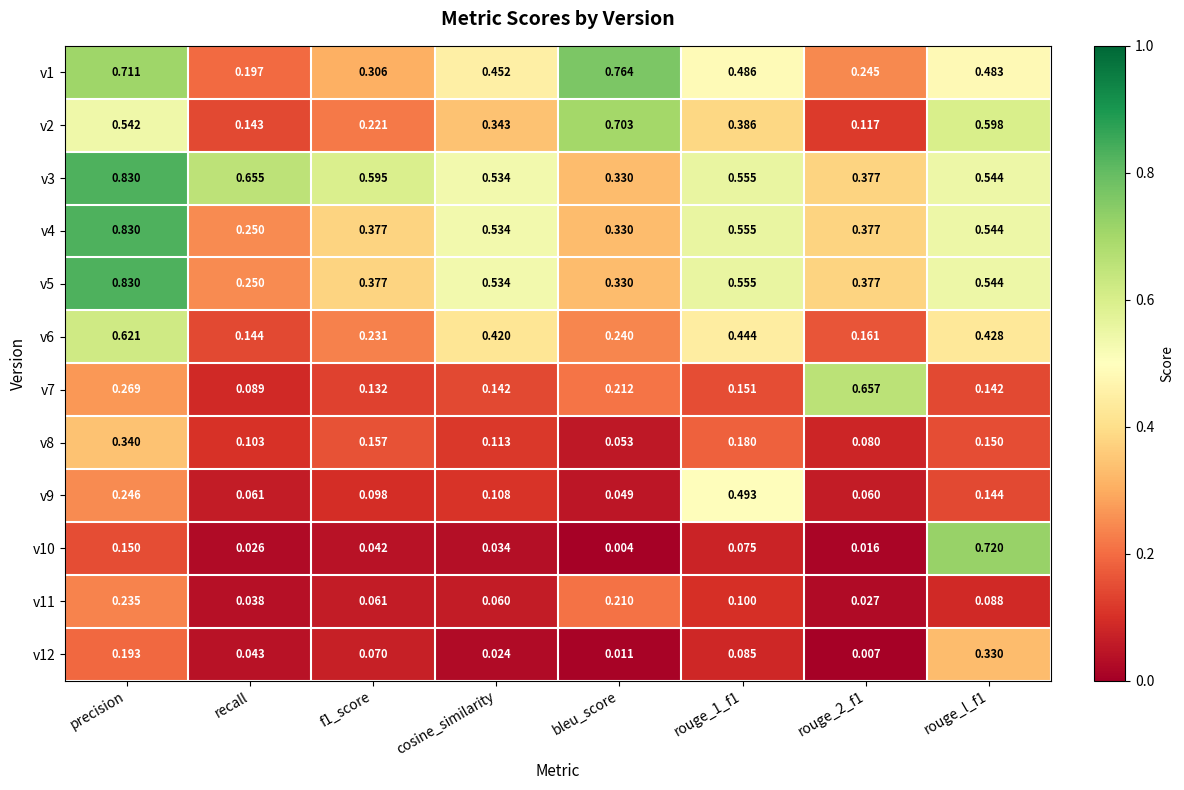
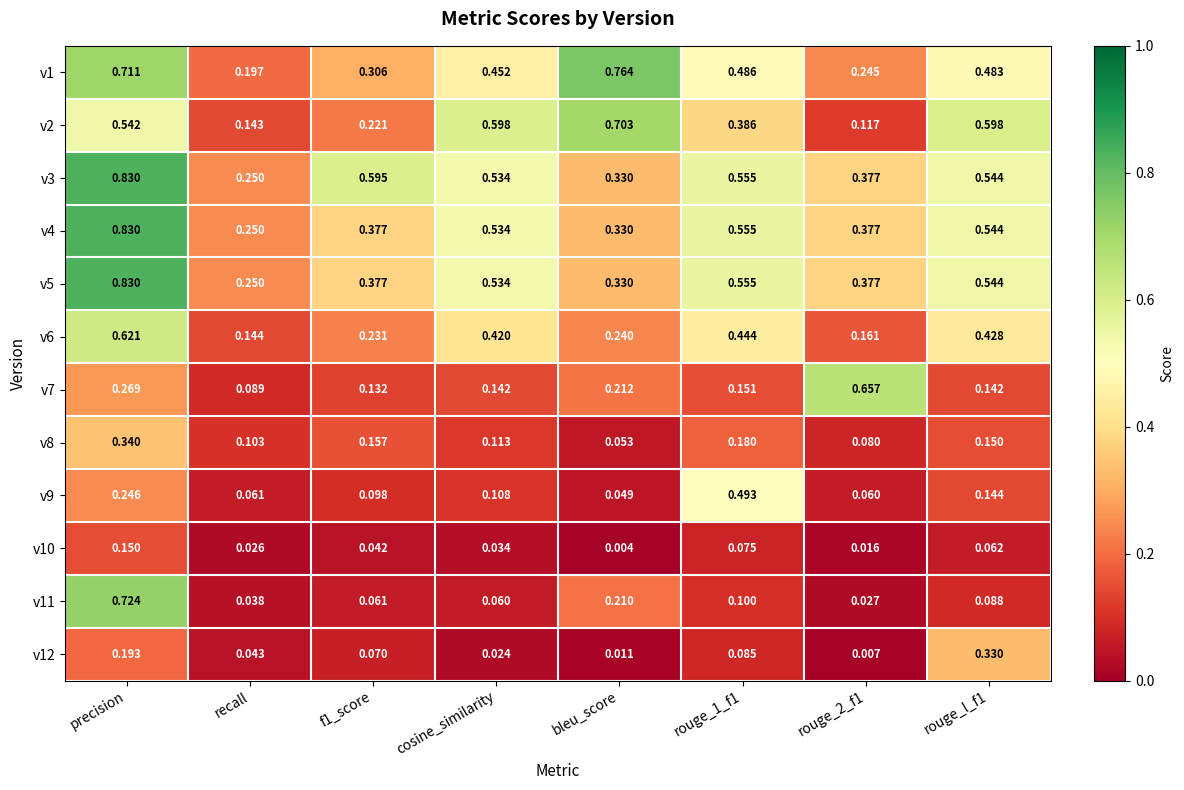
v2, cosine_similarity: 0.343 -> 0.598
v3, recall: 0.655 -> 0.250
v10, rouge_l_f1: 0.720 -> 0.062
v11, precision: 0.235 -> 0.724
